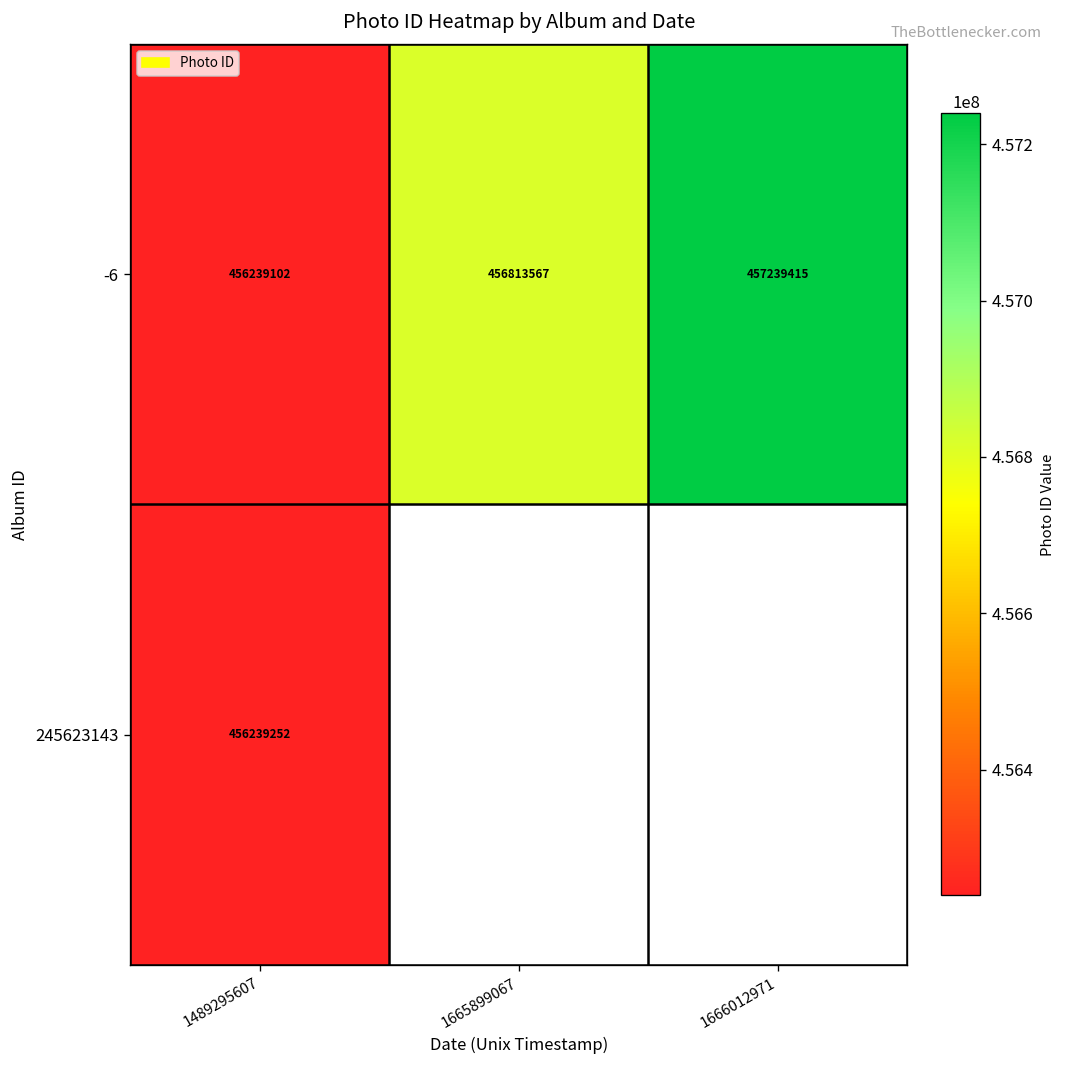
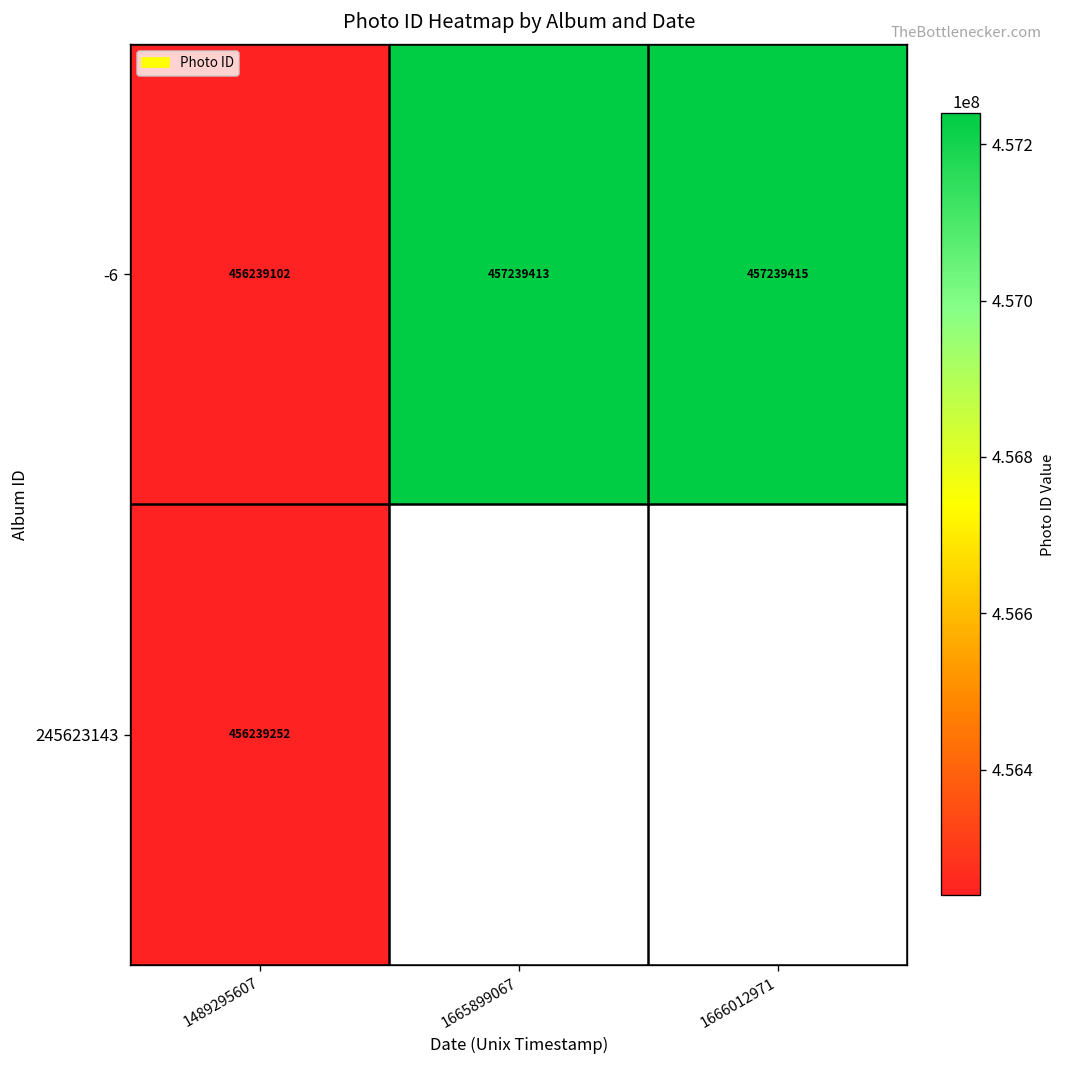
-6, 1665899067: 456813567 -> 457239413
